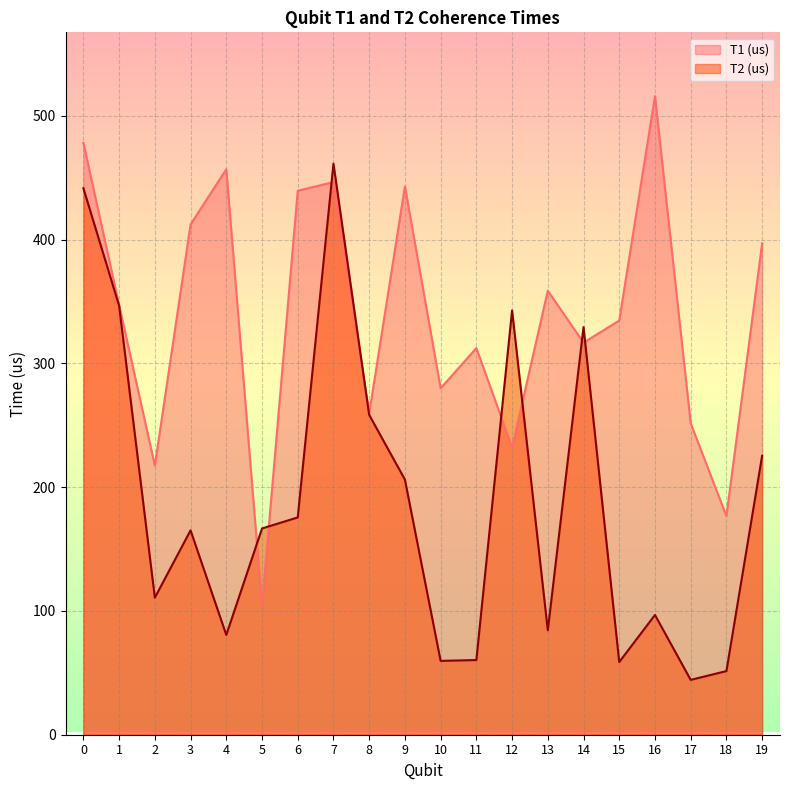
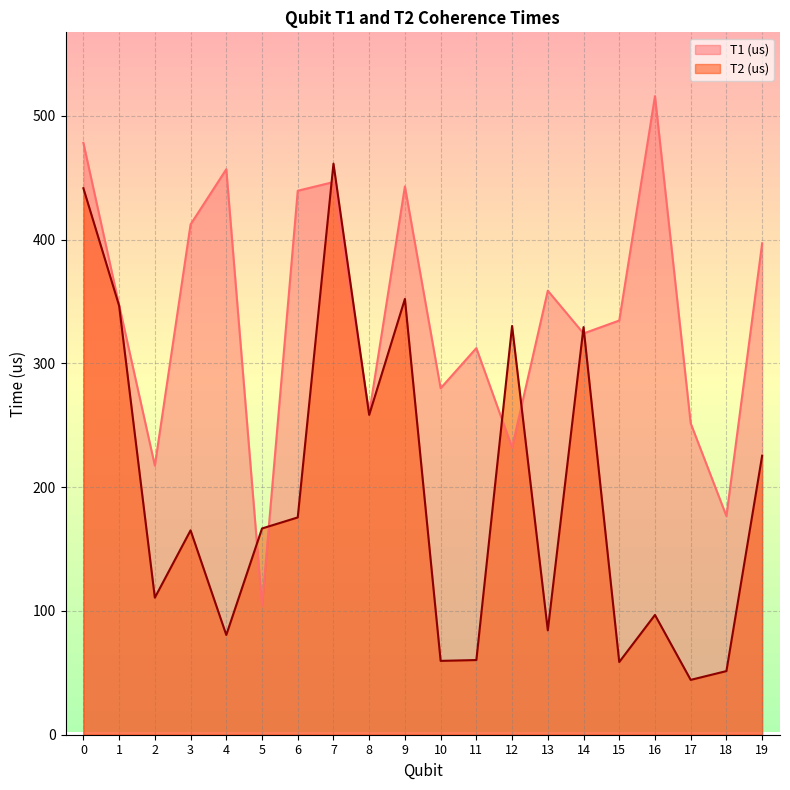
T2 (us), 9: 206 -> 352
T2 (us), 12: 343 -> 330
T1 (us), 14: 317 -> 324
